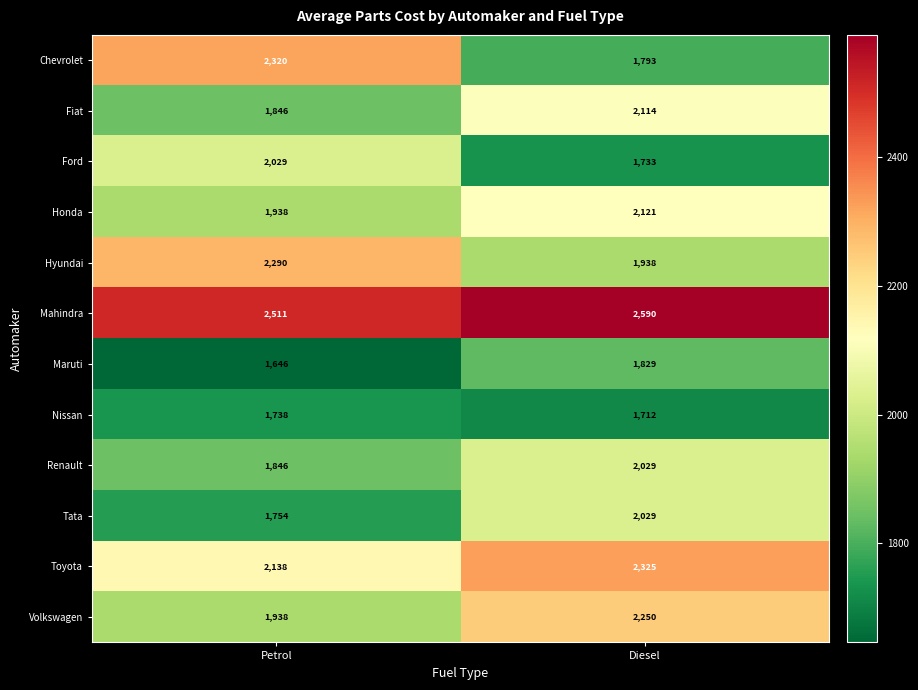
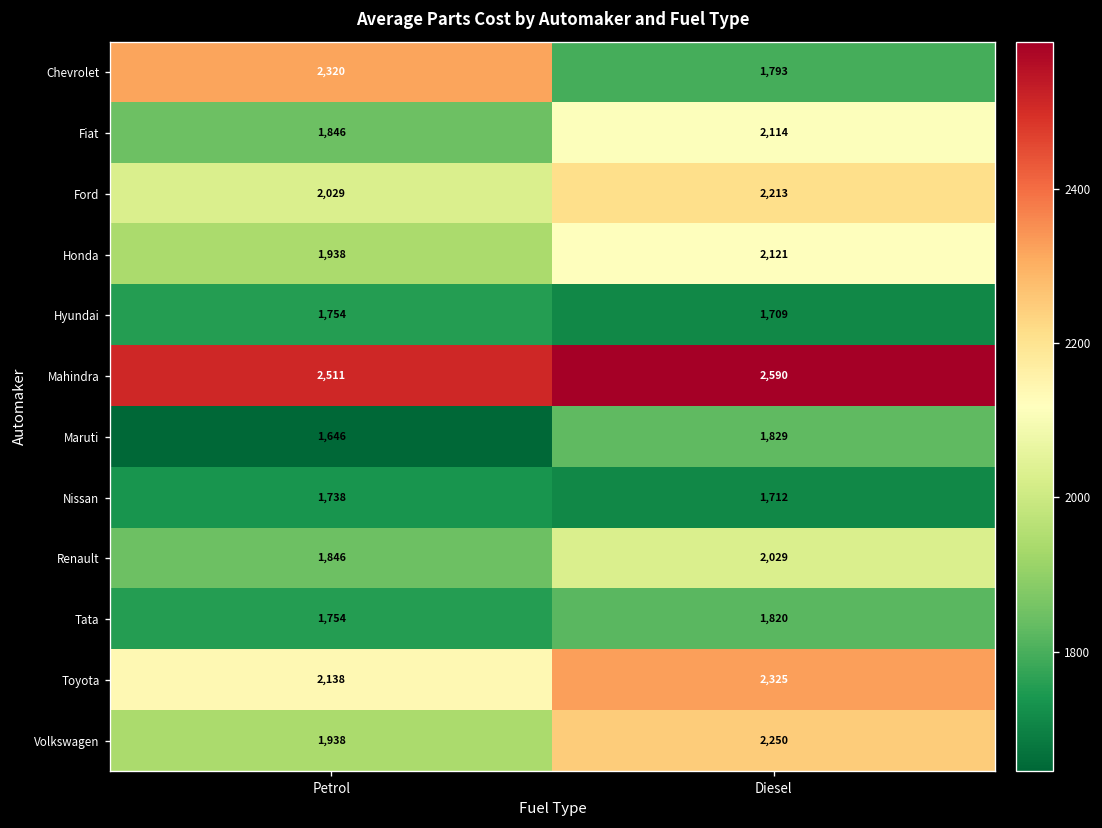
Ford, Diesel: 1,733 -> 2,213
Hyundai, Petrol: 2,290 -> 1,754
Hyundai, Diesel: 1,938 -> 1,709
Tata, Diesel: 2,029 -> 1,820
